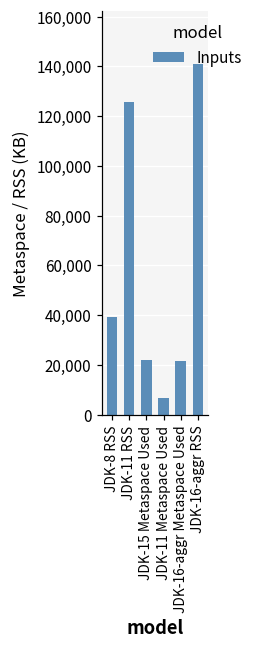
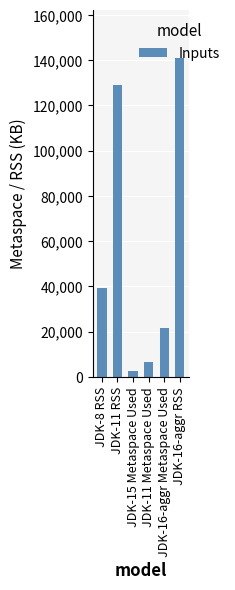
JDK-11 RSS: 126,000 -> 129,000
JDK-15 Metaspace Used: 22,000 -> 3,000
